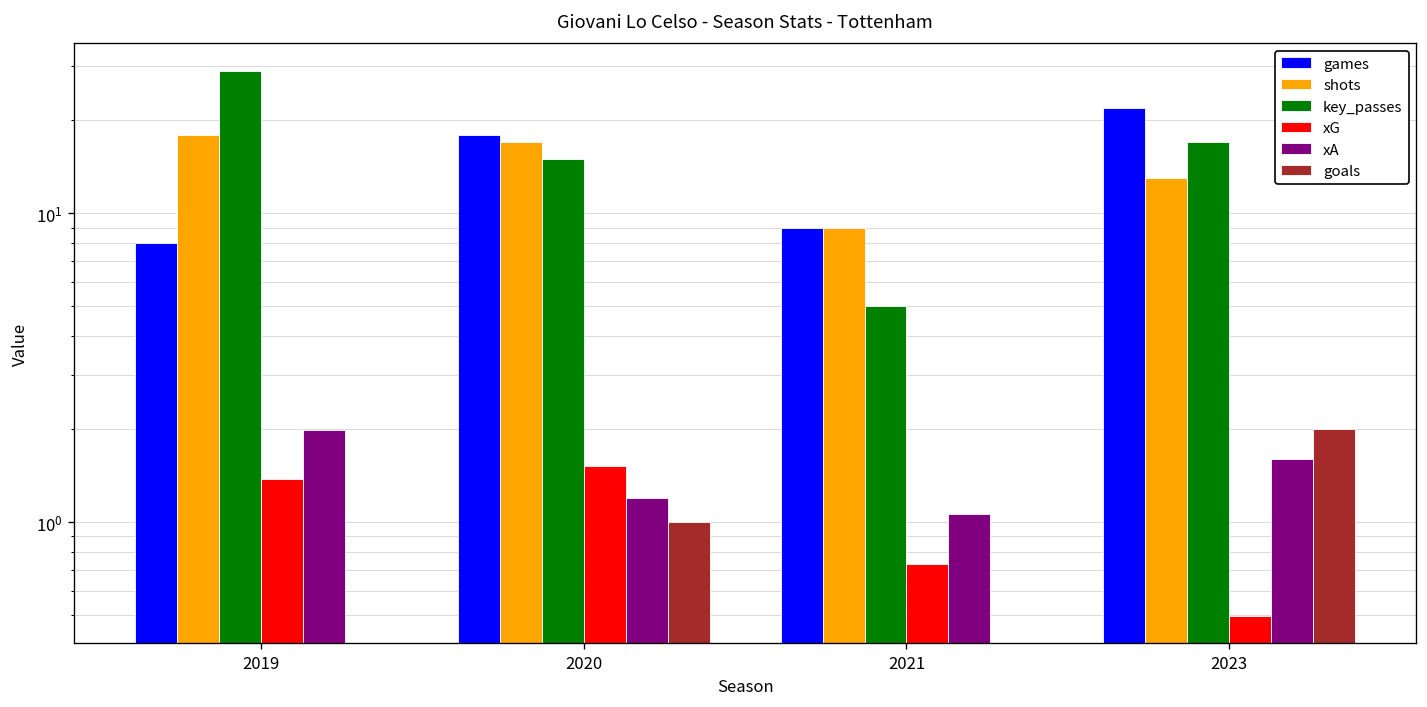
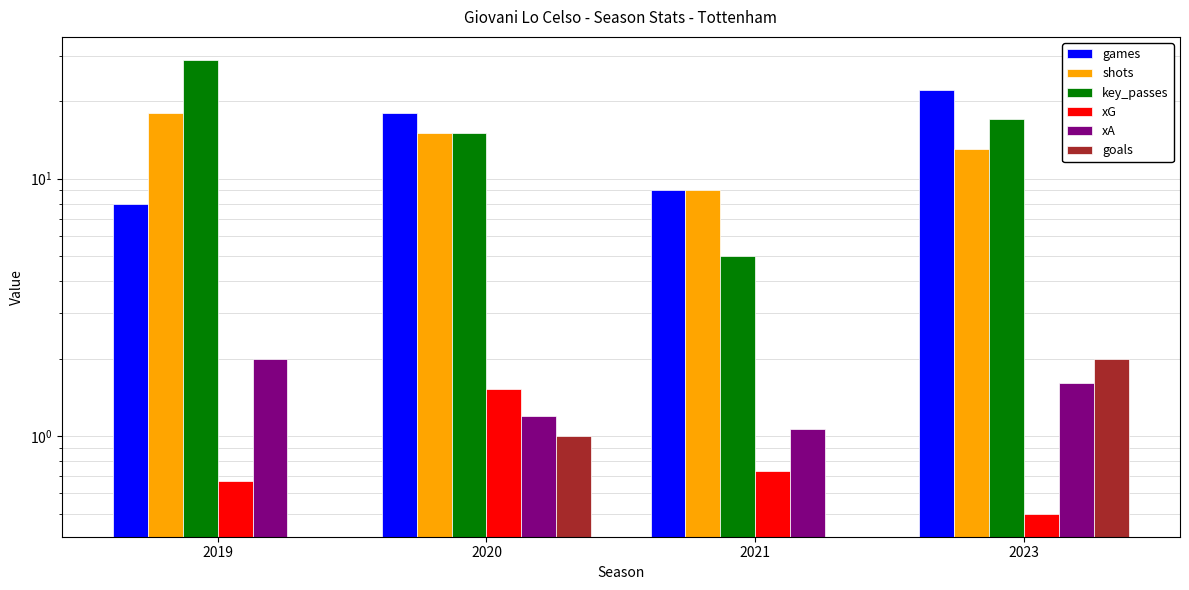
xG, 2019: 1.4 -> 0.67
shots, 2020: 17 -> 15
